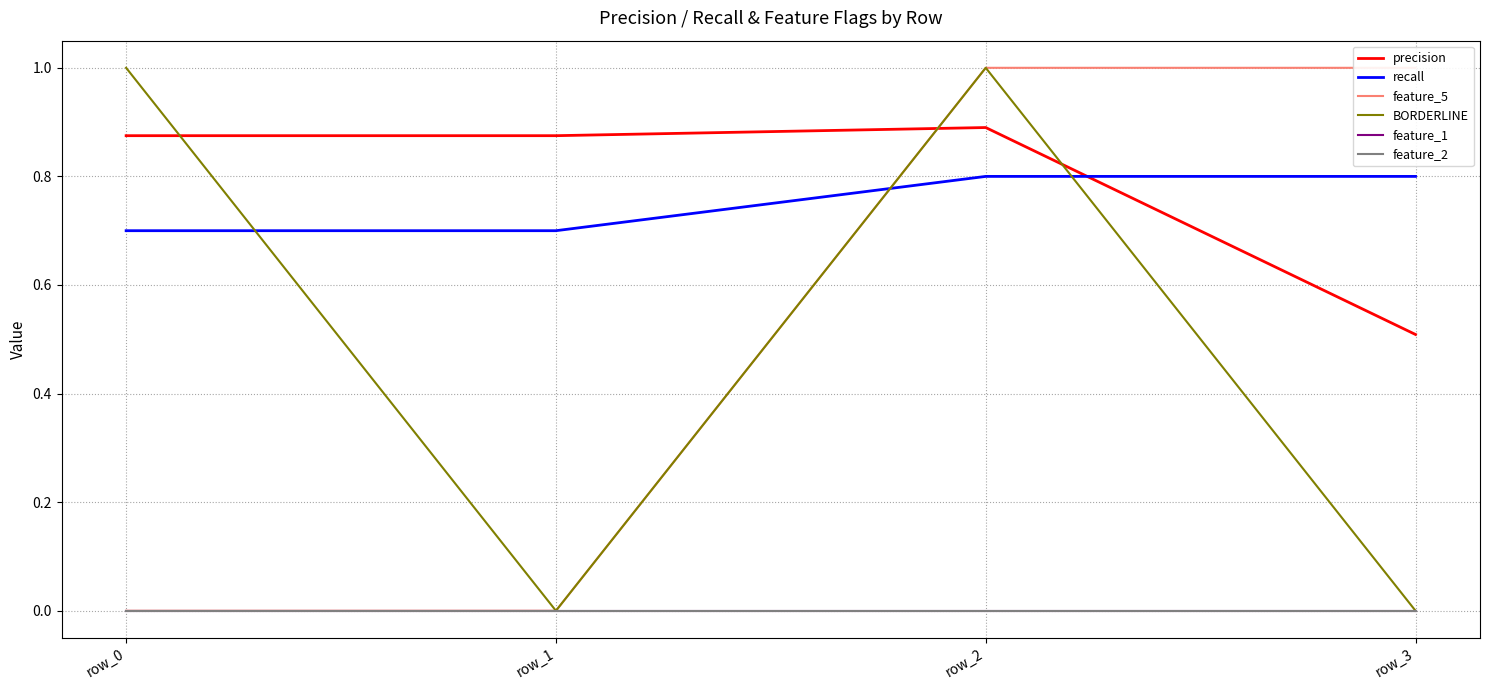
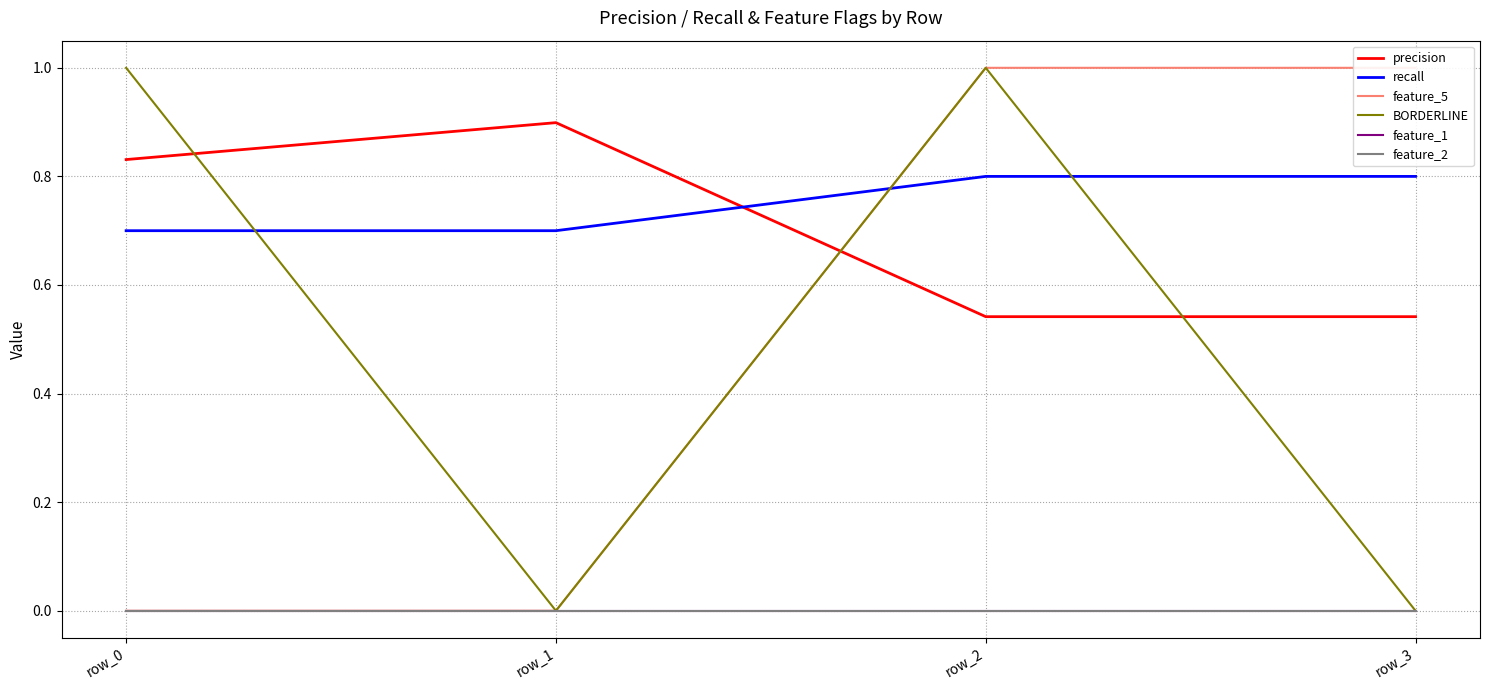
precision, row_0: 0.88 -> 0.83
precision, row_1: 0.88 -> 0.90
precision, row_2: 0.89 -> 0.54
precision, row_3: 0.51 -> 0.54
